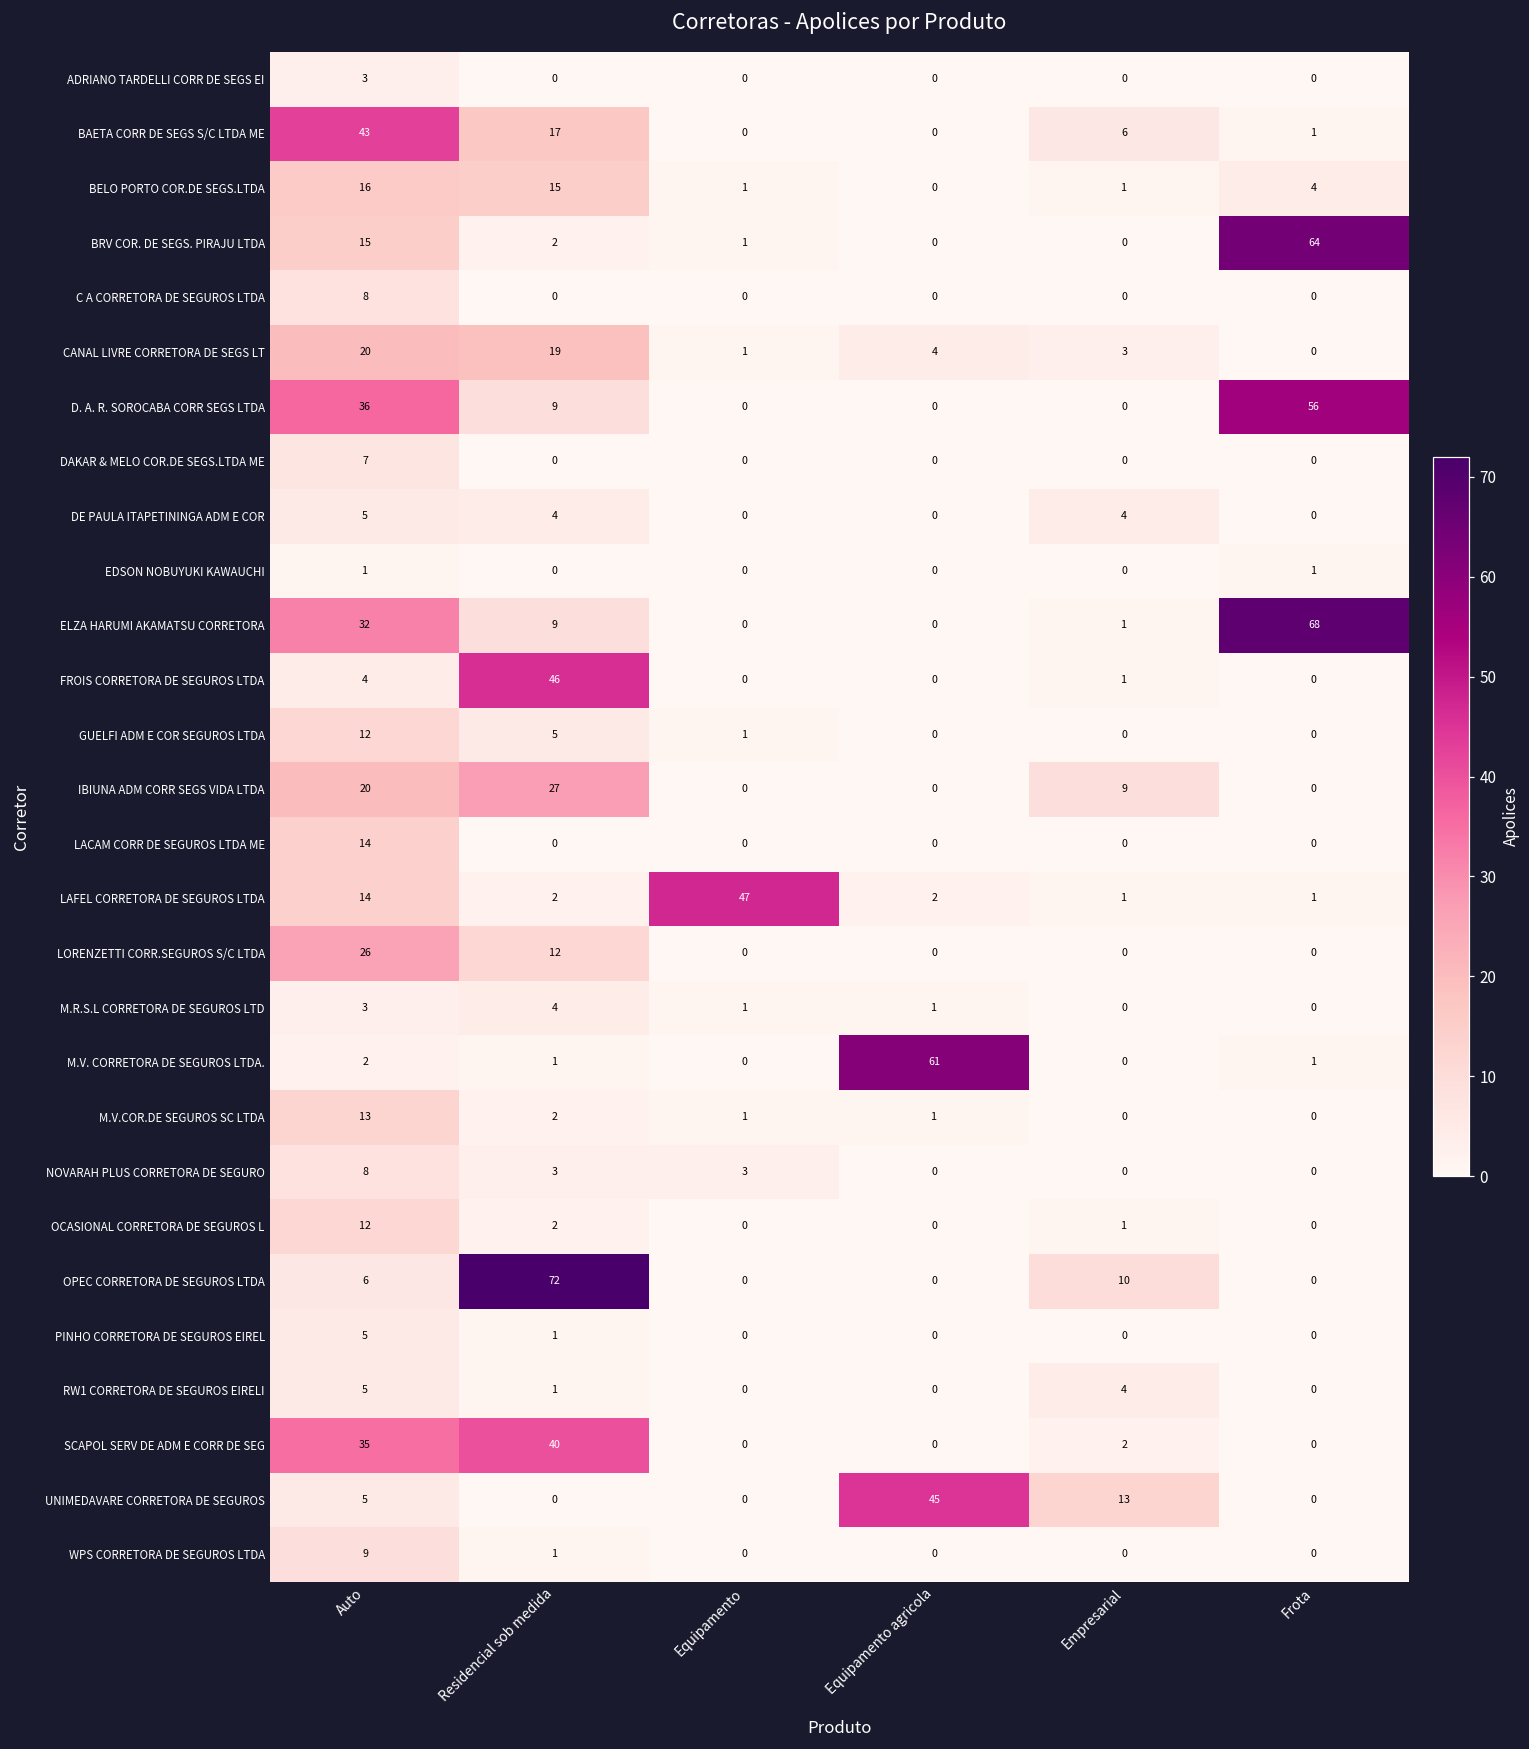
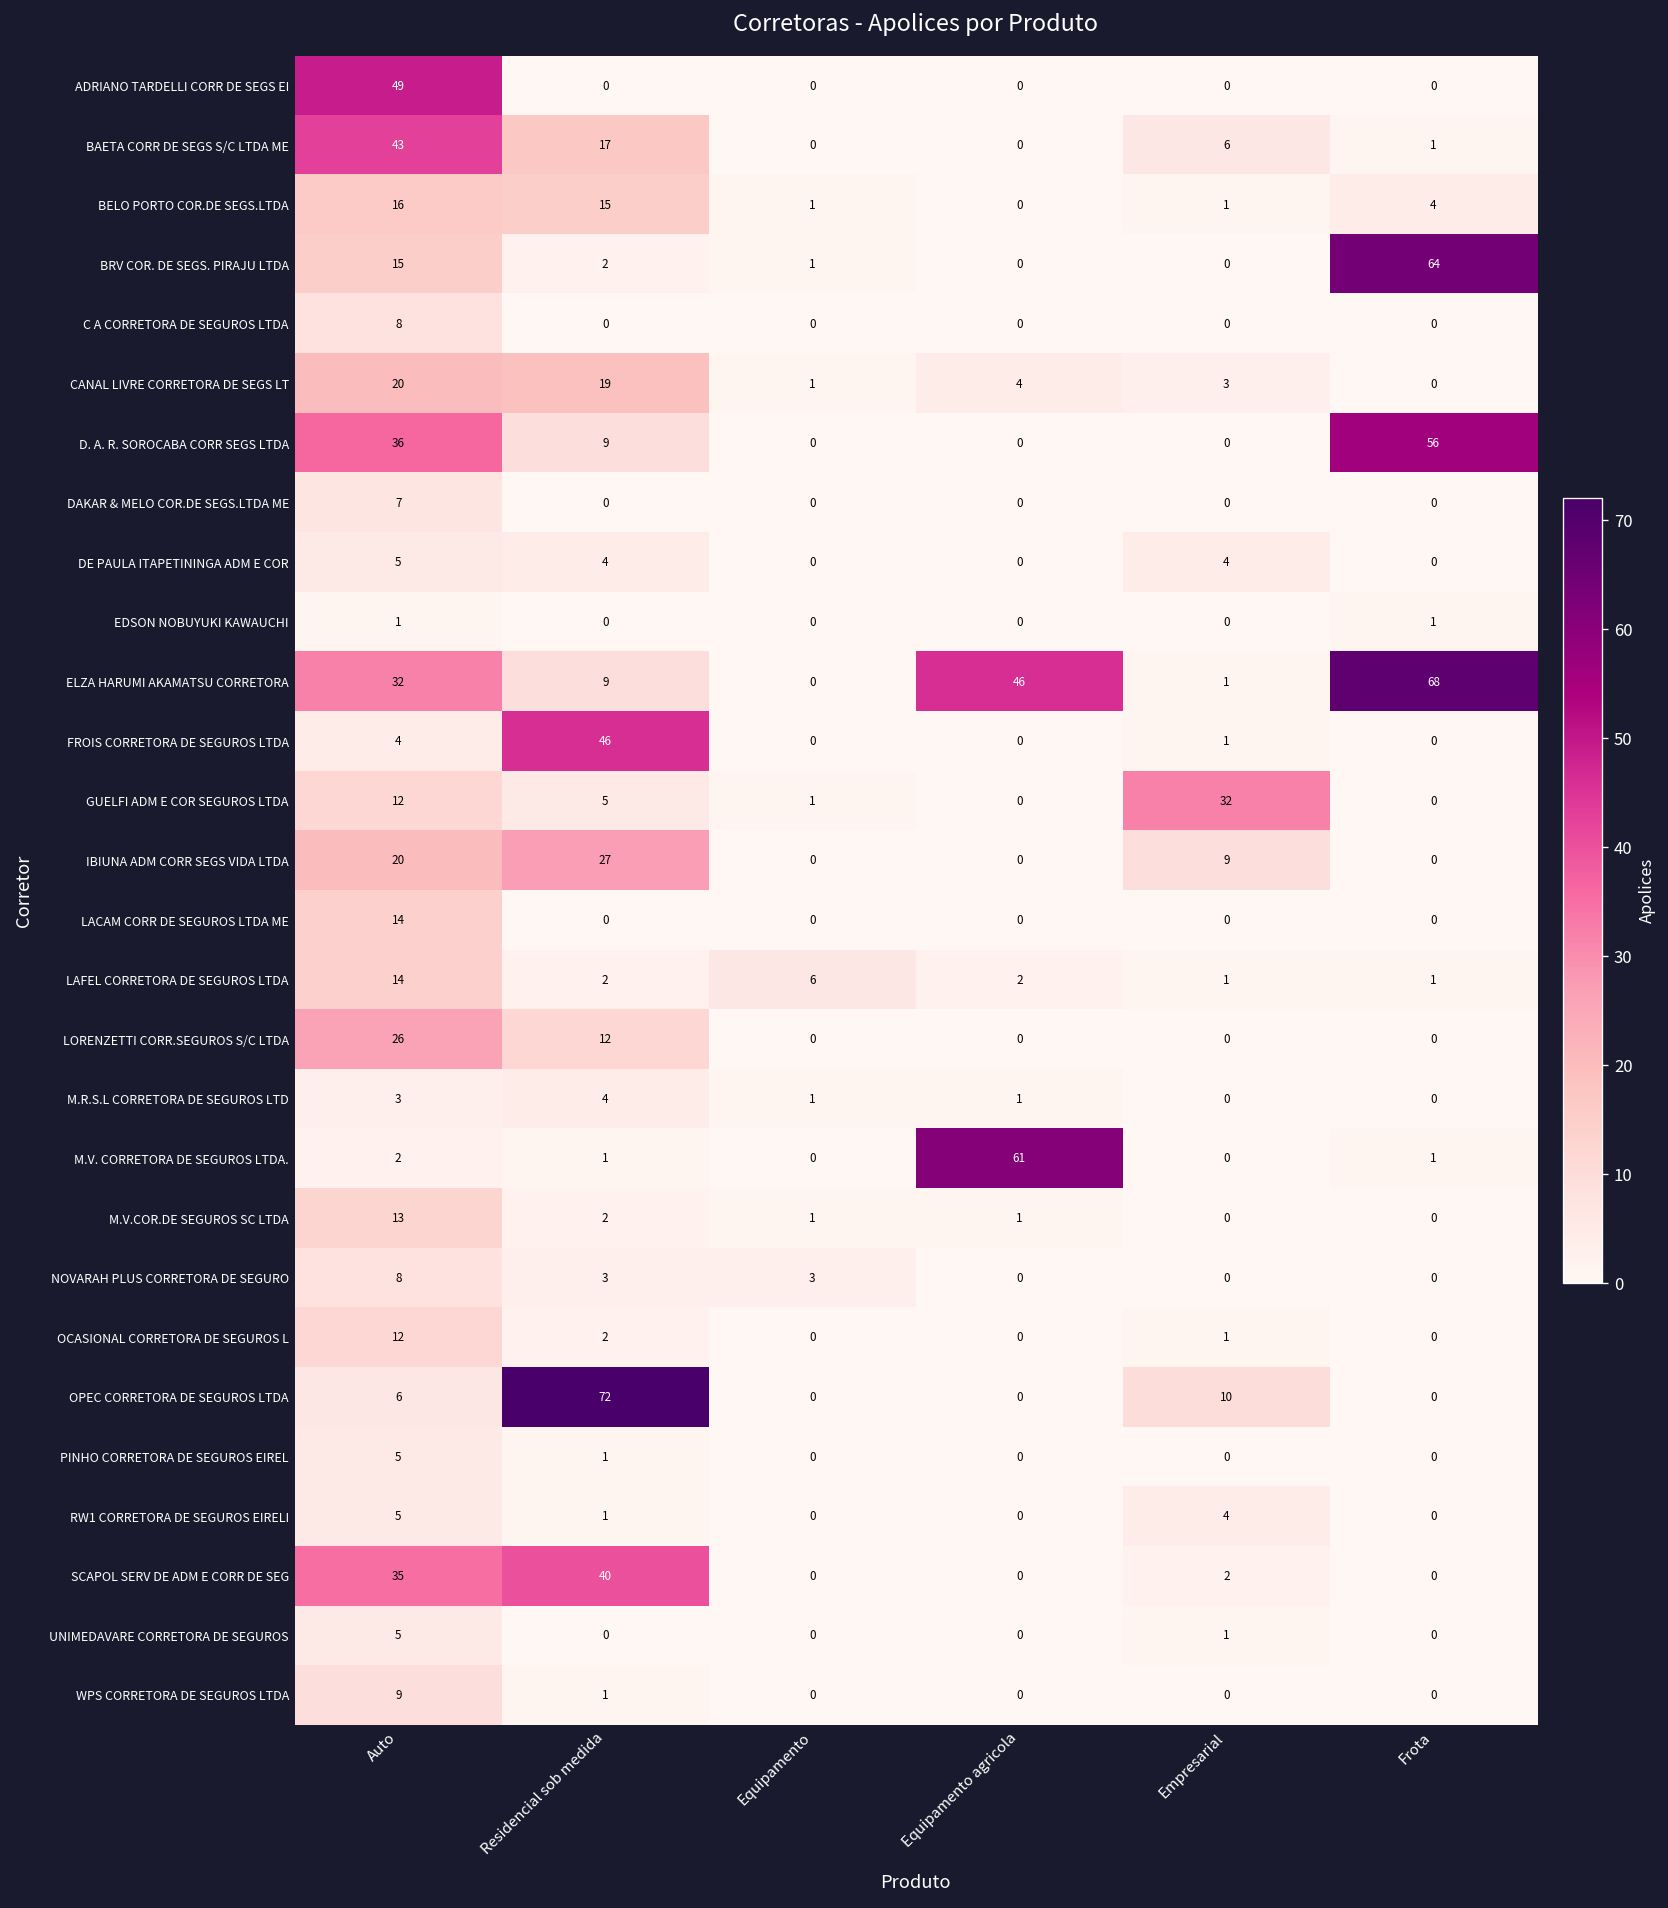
ADRIANO TARDELLI CORR DE SEGS EI, Auto: 3 -> 49
ELZA HARUMI AKAMATSU CORRETORA, Equipamento agricola: 0 -> 46
GUELFI ADM E COR SEGUROS LTDA, Empresarial: 0 -> 32
LAFEL CORRETORA DE SEGUROS LTDA, Equipamento: 47 -> 6
UNIMEDAVARE CORRETORA DE SEGUROS, Equipamento agricola: 45 -> 0
UNIMEDAVARE CORRETORA DE SEGUROS, Empresarial: 13 -> 1
